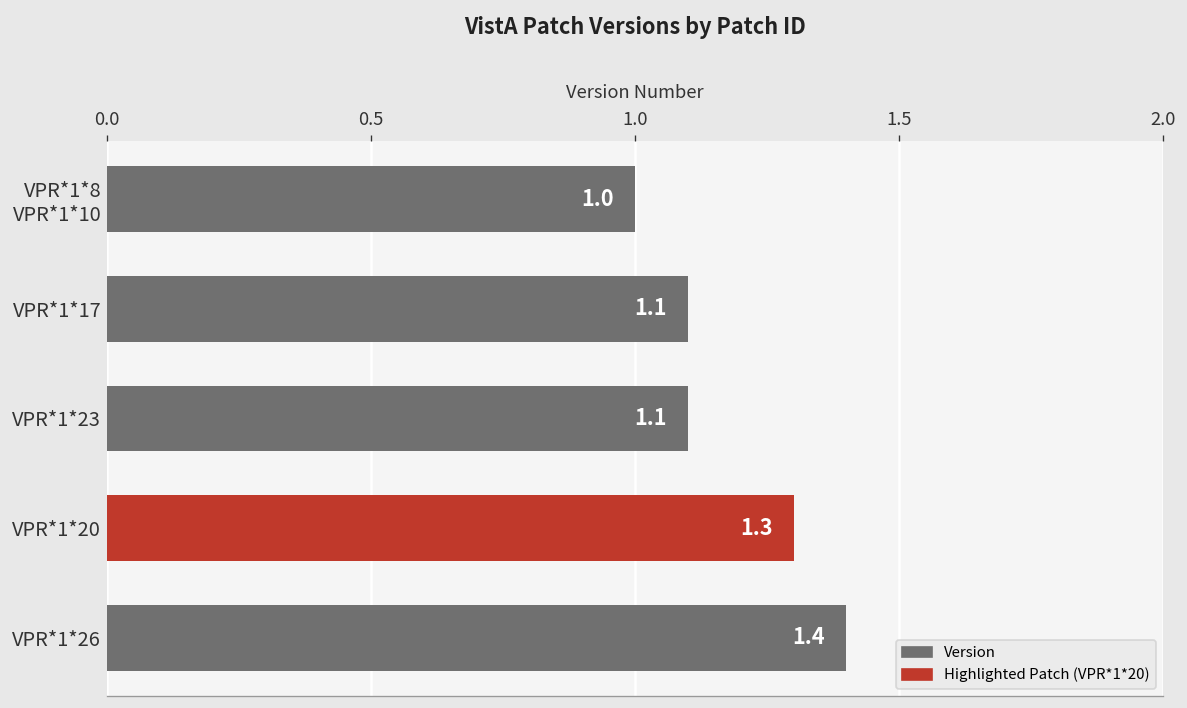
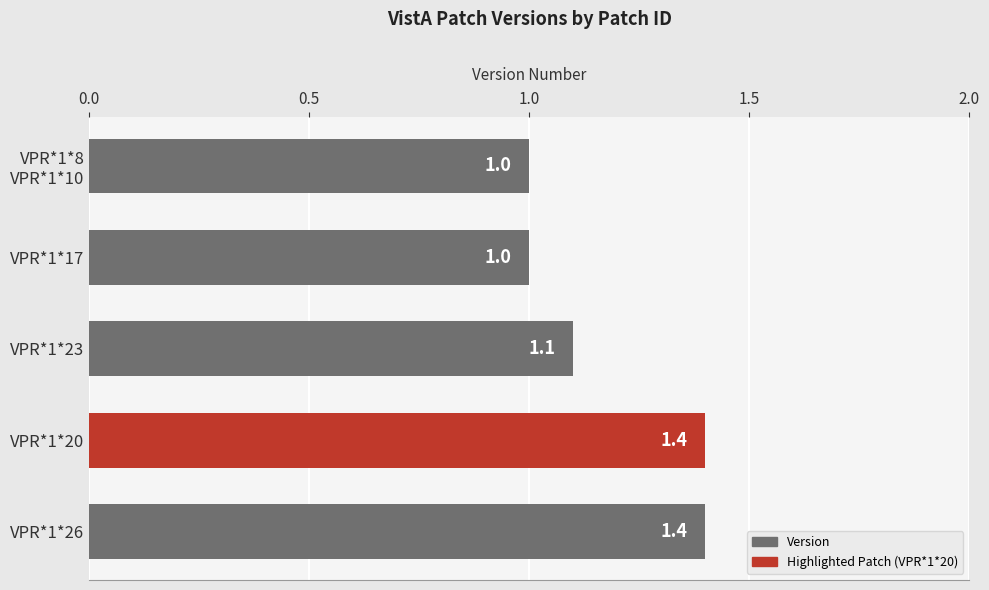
VPR*1*17: 1.1 -> 1.0
VPR*1*20: 1.3 -> 1.4
